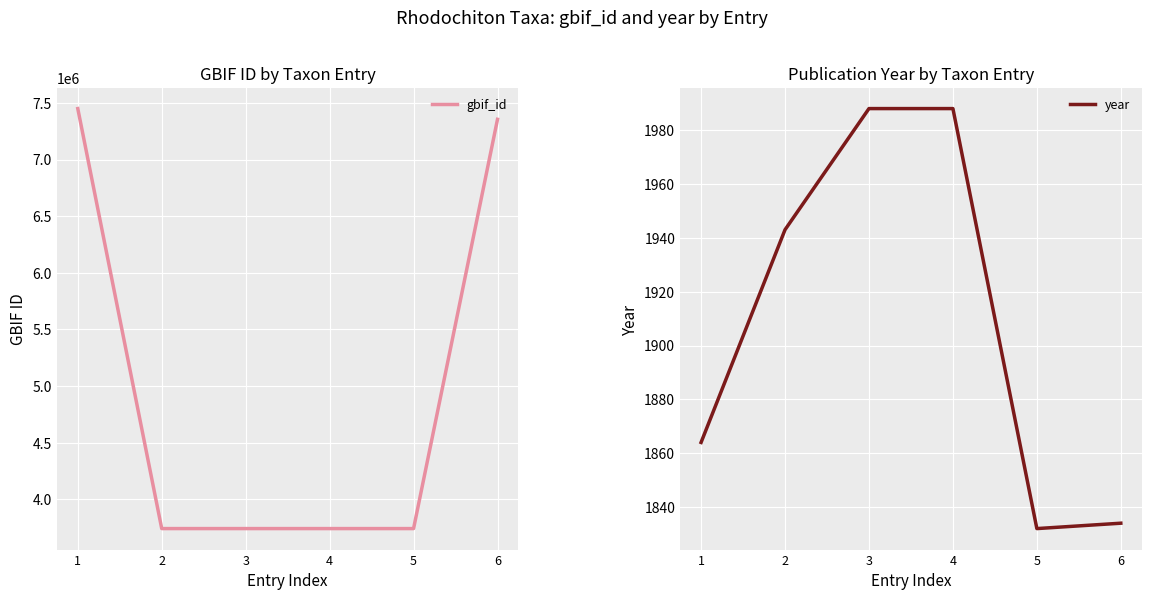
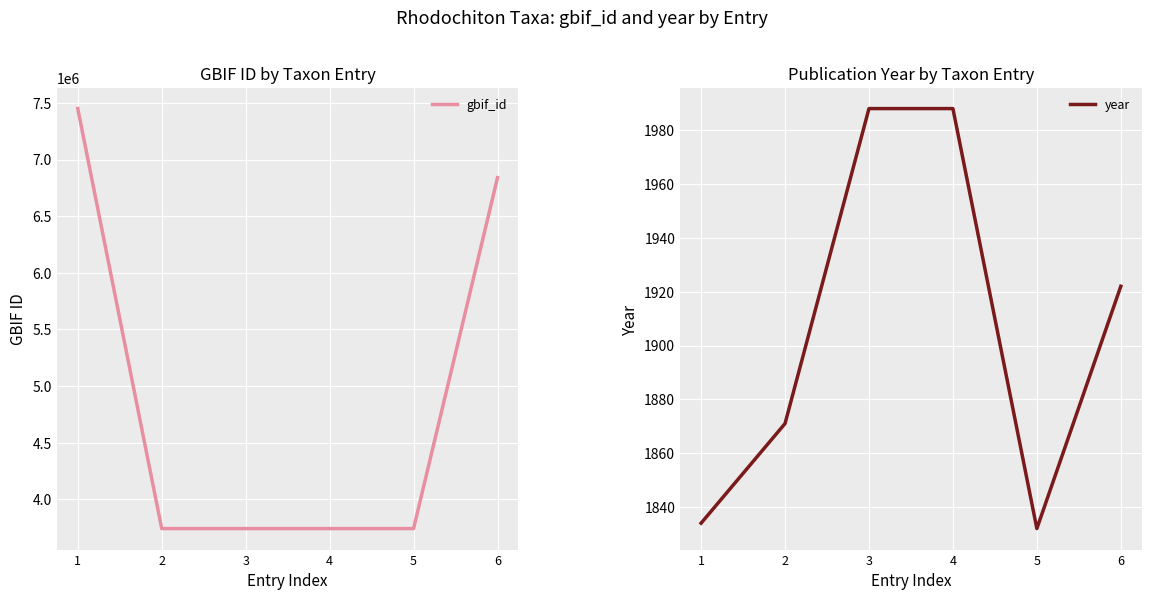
GBIF ID by Taxon Entry, 6: 7360000 -> 6840000
Publication Year by Taxon Entry, 1: 1864 -> 1834
Publication Year by Taxon Entry, 2: 1943 -> 1871
Publication Year by Taxon Entry, 6: 1834 -> 1922
